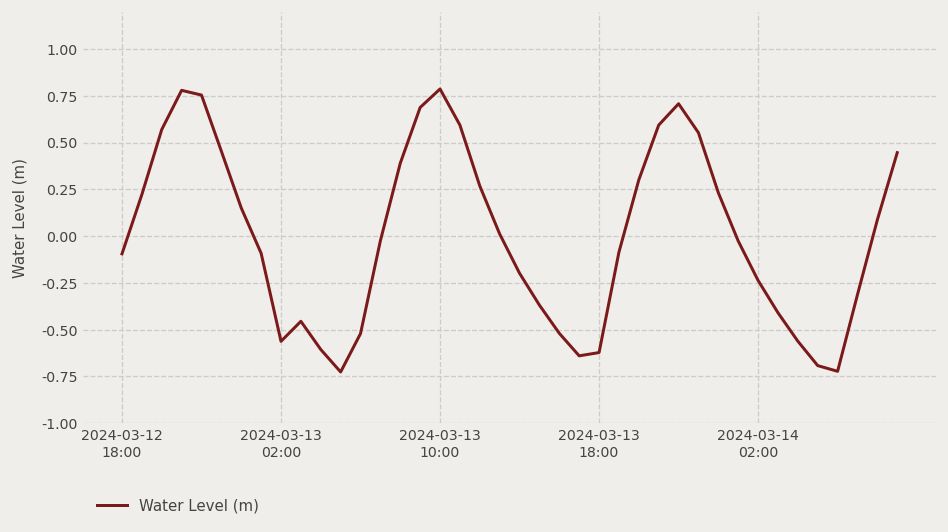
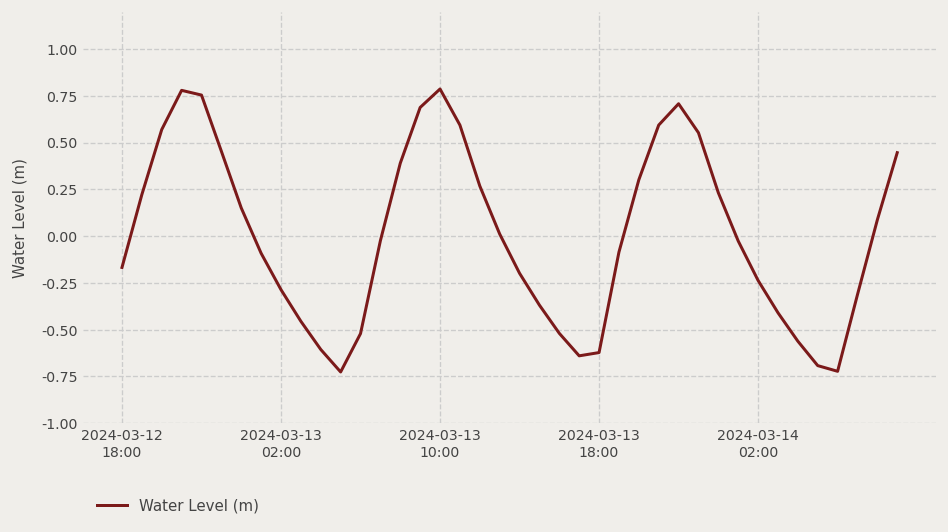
2024-03-12 18:00: -0.10 -> -0.17
2024-03-13 02:00: -0.56 -> -0.29
